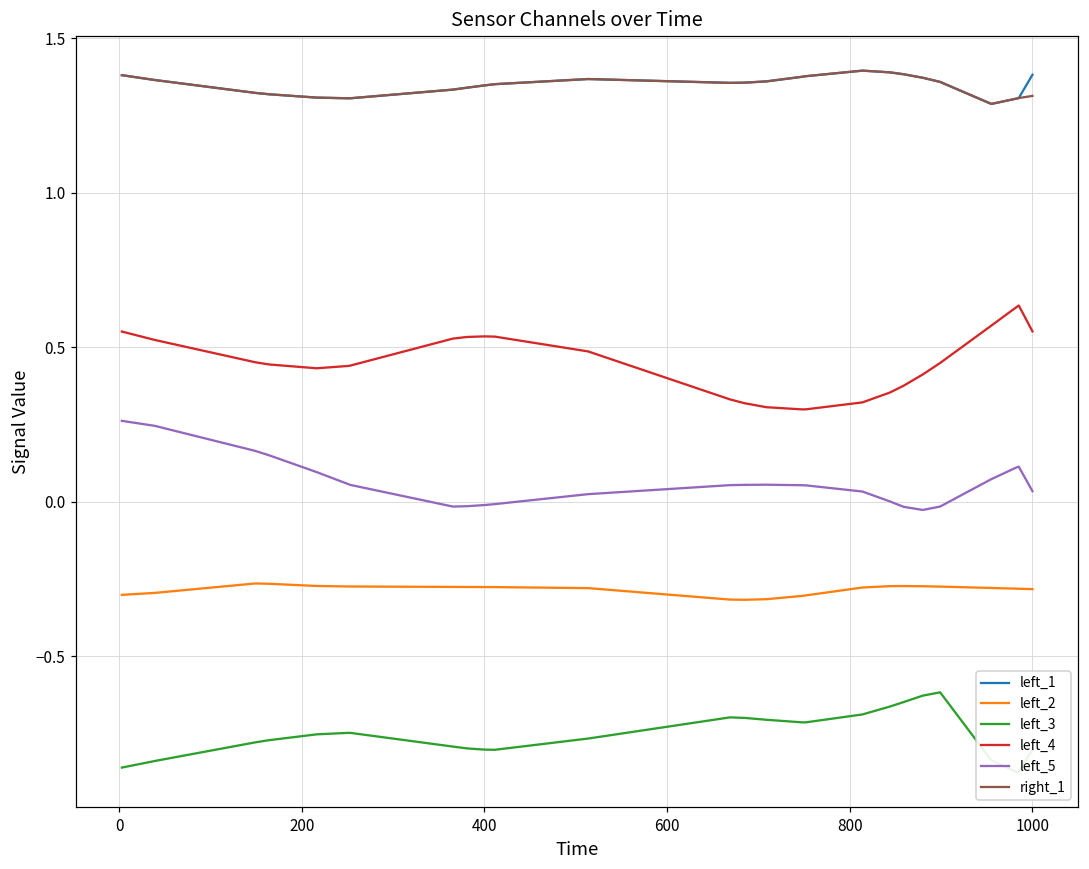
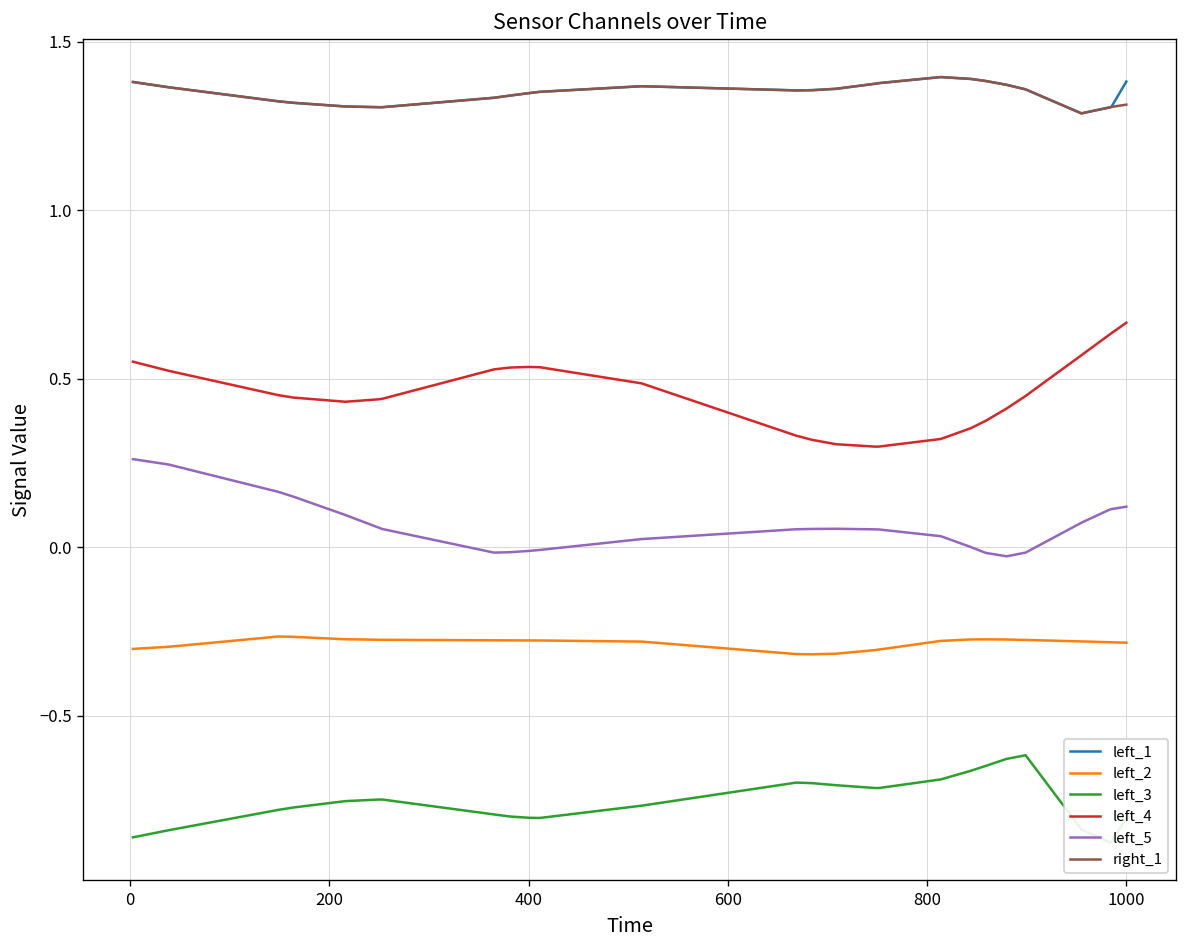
left_4, 1000: 0.55 -> 0.67
left_5, 1000: 0.03 -> 0.12
